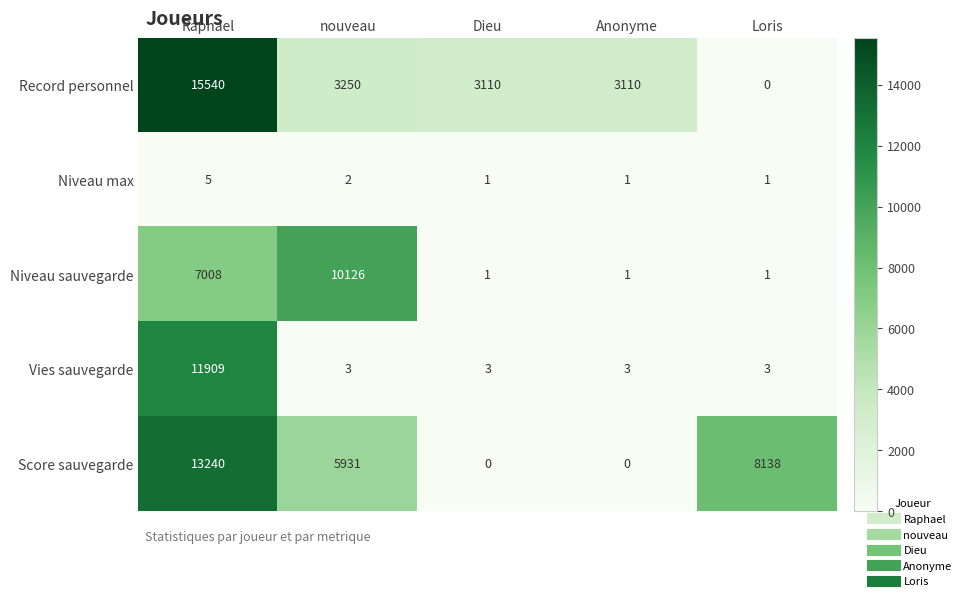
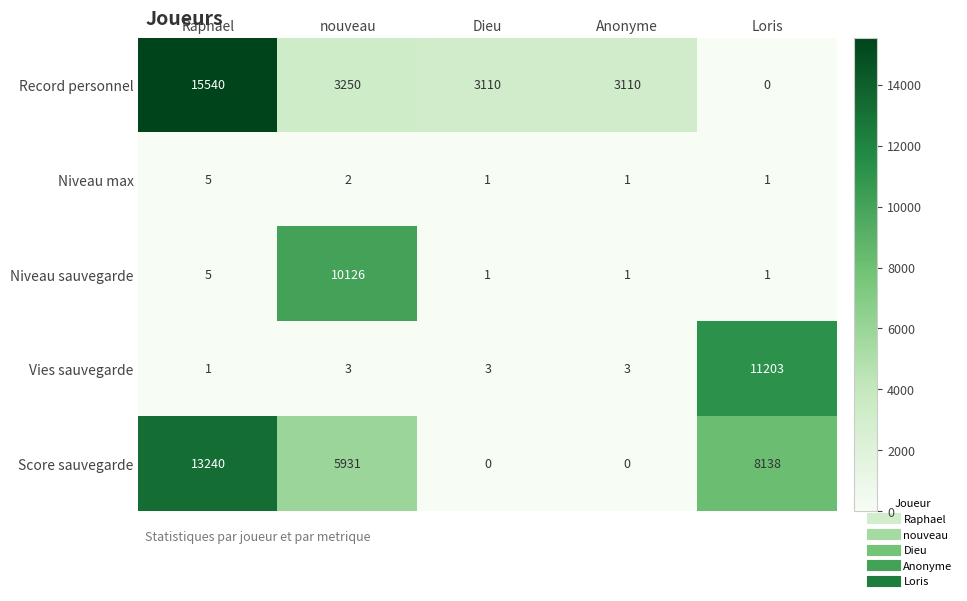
Niveau sauvegarde, Raphael: 7008 -> 5
Vies sauvegarde, Raphael: 11909 -> 1
Vies sauvegarde, Loris: 3 -> 11203
